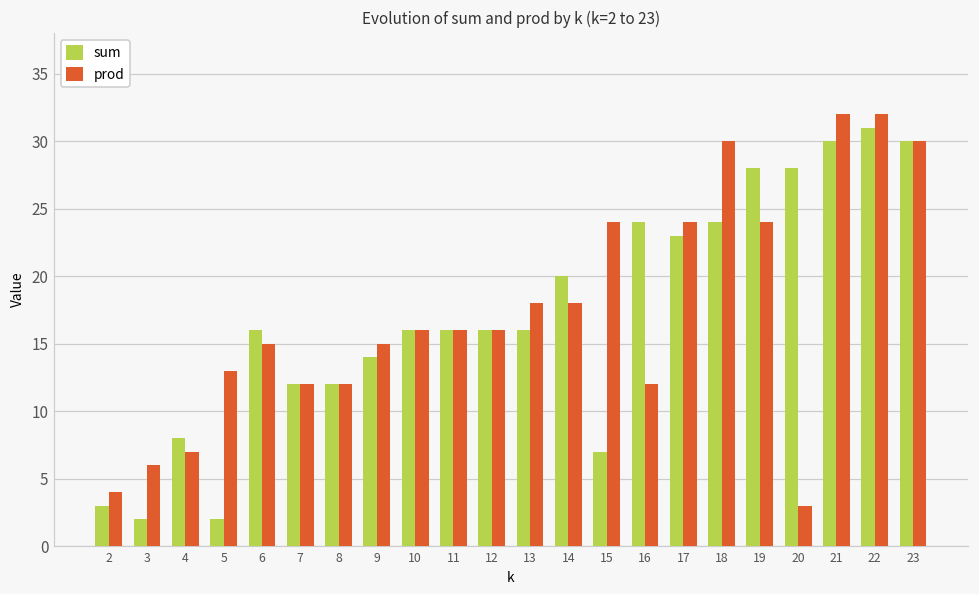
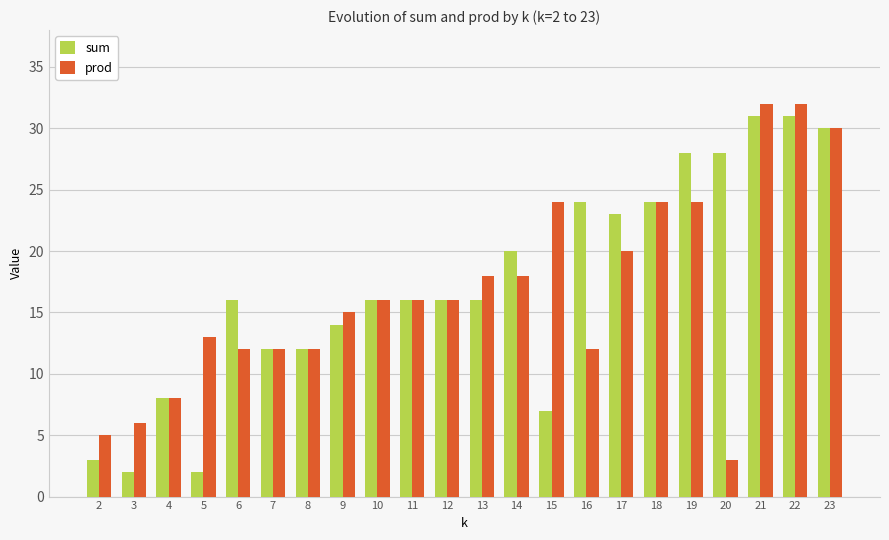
prod, 2: 4 -> 5
prod, 4: 7 -> 8
prod, 6: 15 -> 12
prod, 17: 24 -> 20
prod, 18: 30 -> 24
sum, 21: 30 -> 31
